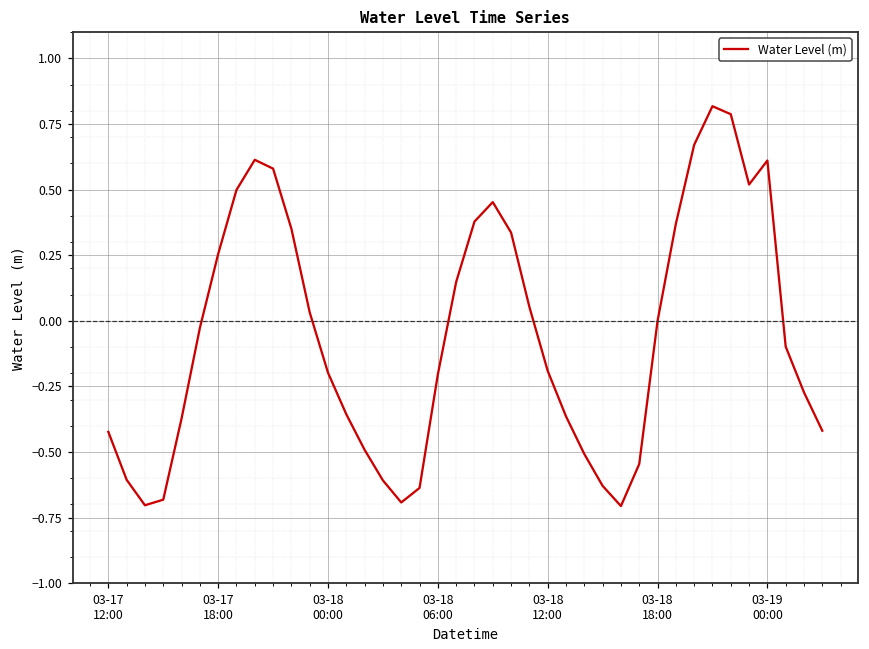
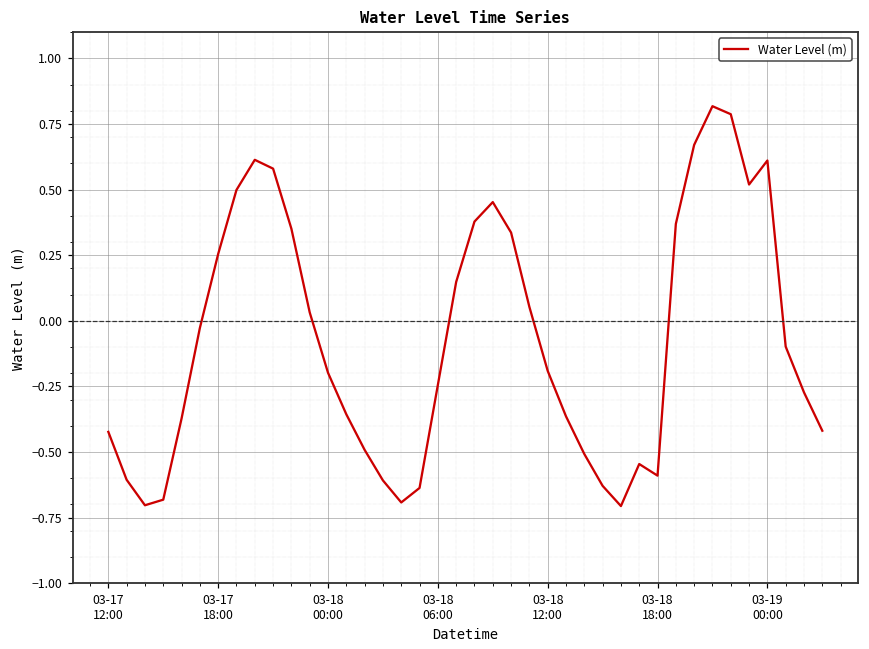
03-18 06:00: -0.20 -> -0.24
03-18 18:00: 0.00 -> -0.59
